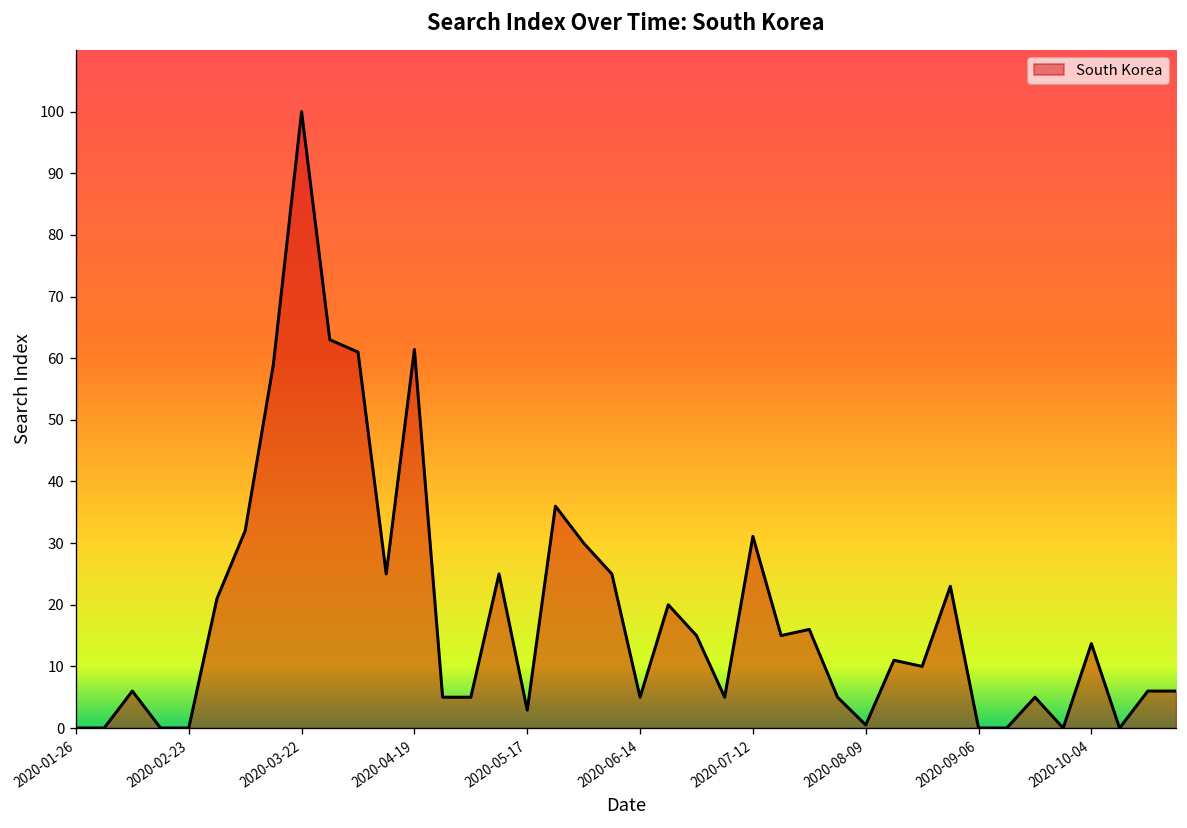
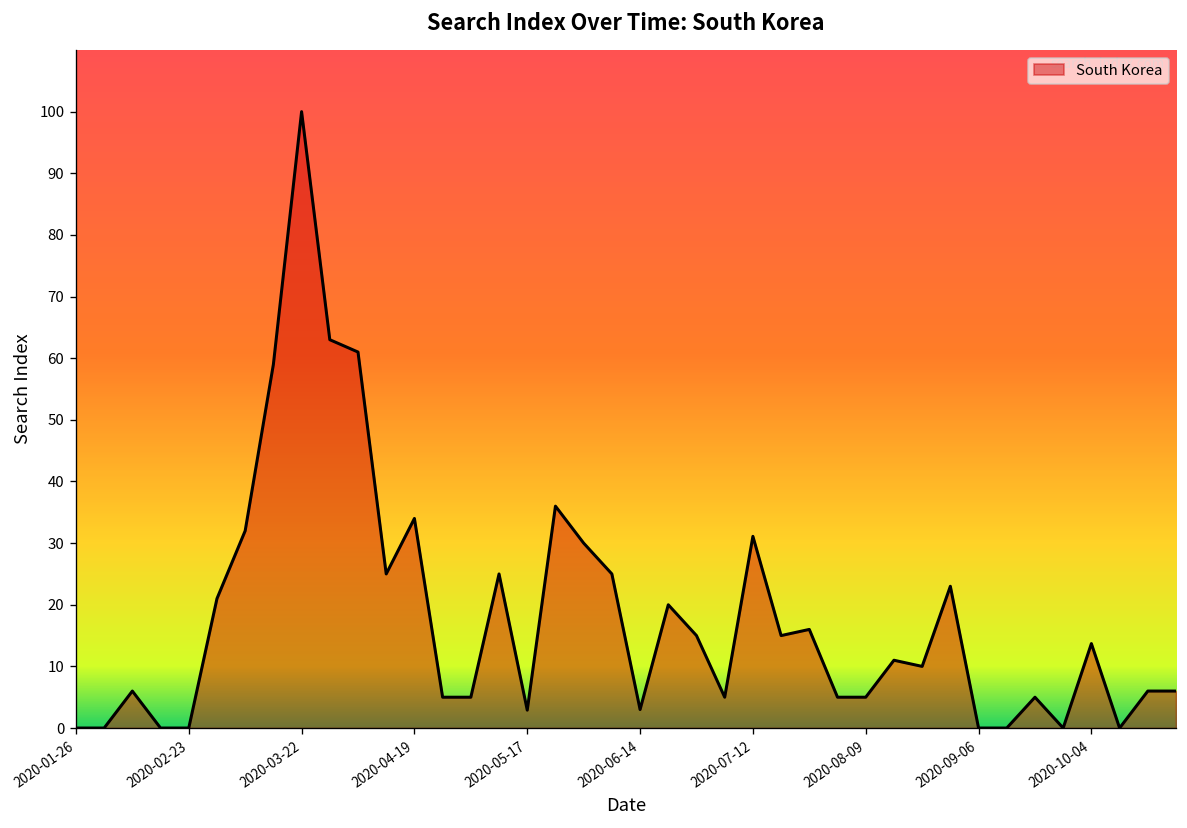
2020-04-19: 61 -> 34
2020-06-14: 5 -> 3
2020-08-09: 1 -> 5
